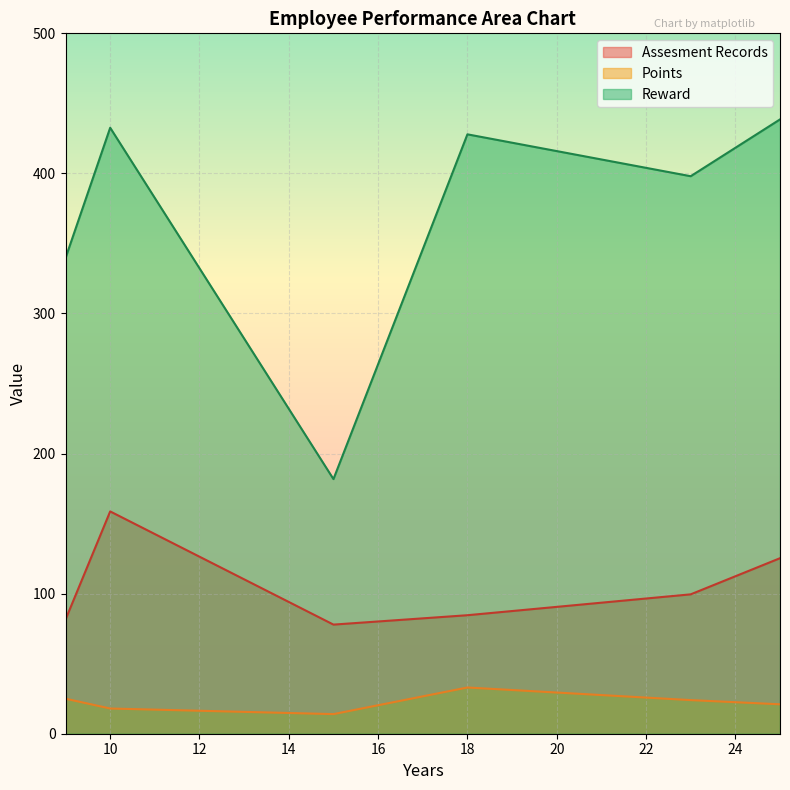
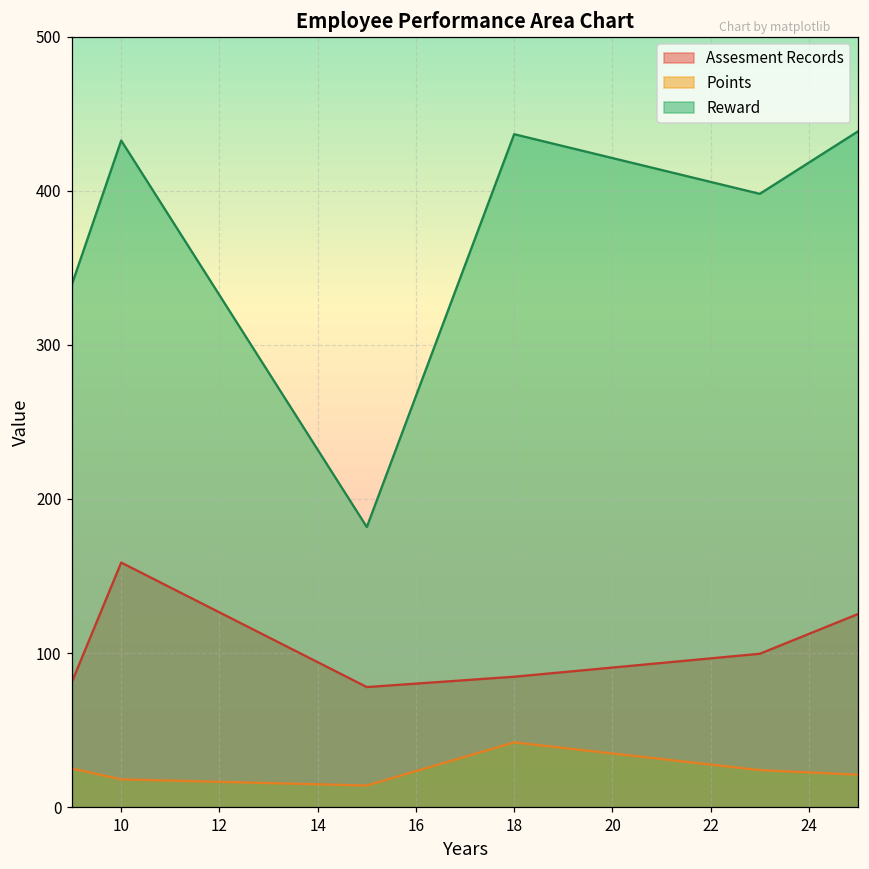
Points, 18: 33 -> 42
Reward, 18: 428 -> 437
